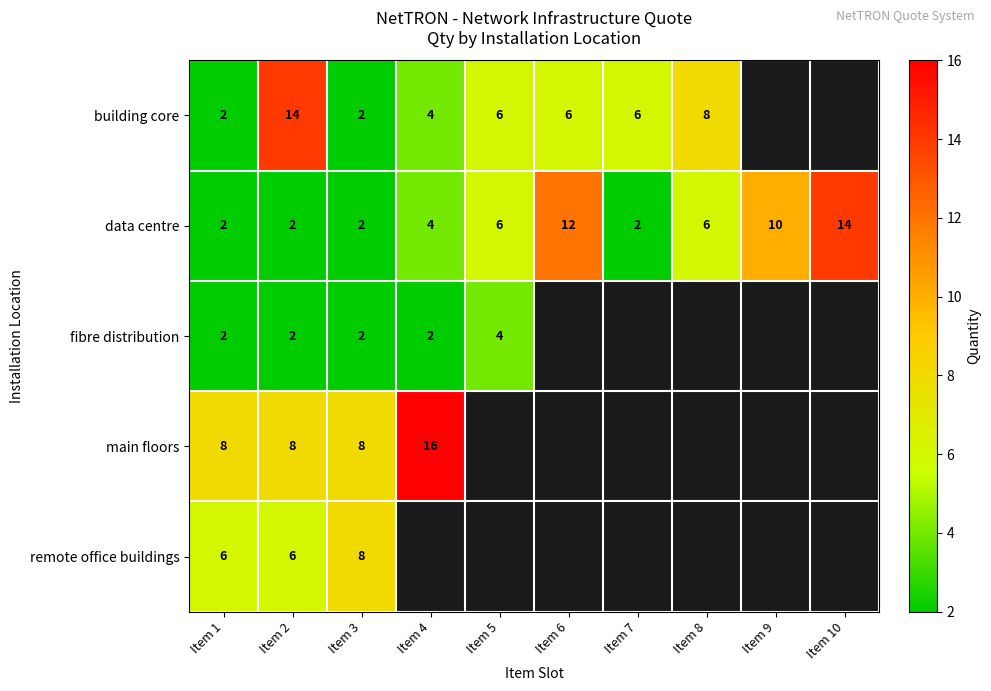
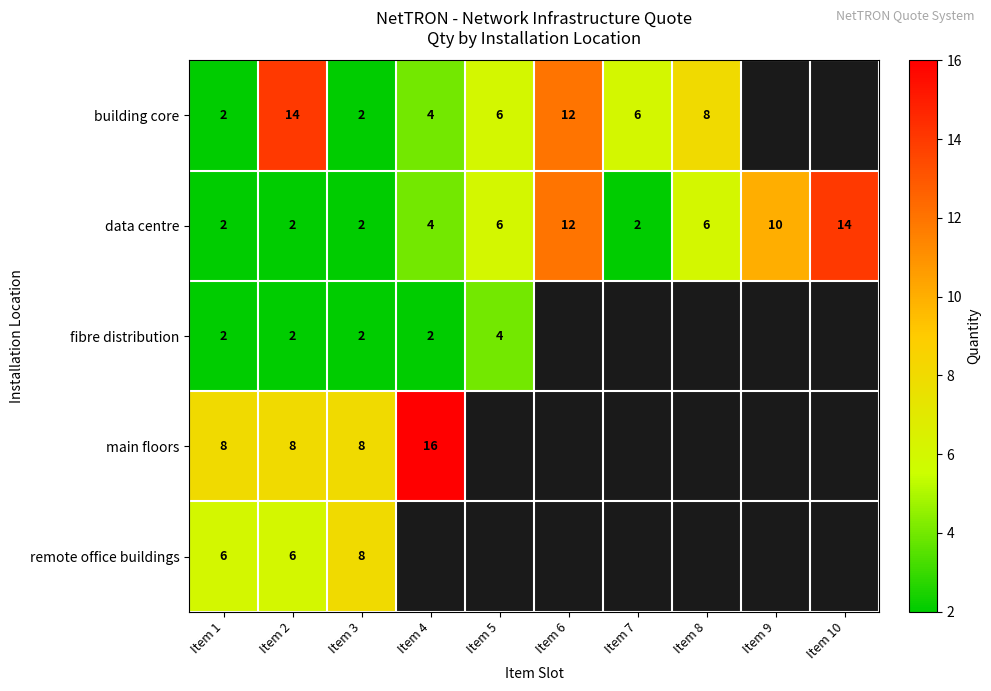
building core, Item 6: 6 -> 12
